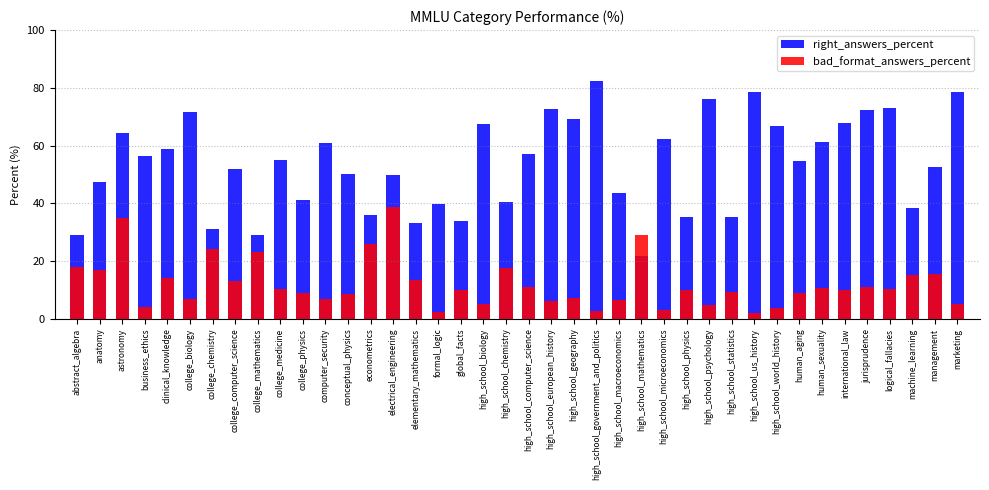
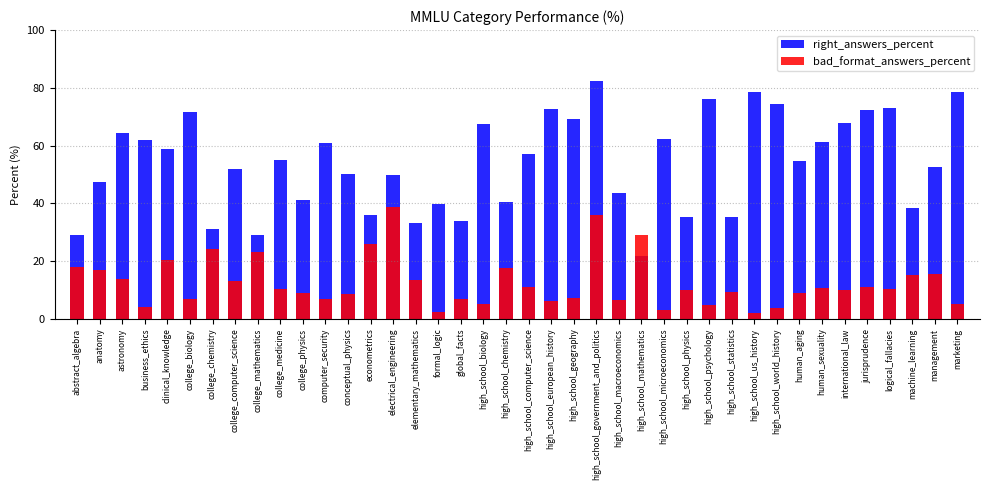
bad_format_answers_percent, astronomy: 35 -> 14
right_answers_percent, business_ethics: 56 -> 62
bad_format_answers_percent, clinical_knowledge: 14 -> 20
bad_format_answers_percent, global_facts: 10 -> 7
bad_format_answers_percent, high_school_government_and_politics: 3 -> 36
right_answers_percent, high_school_world_history: 67 -> 74
